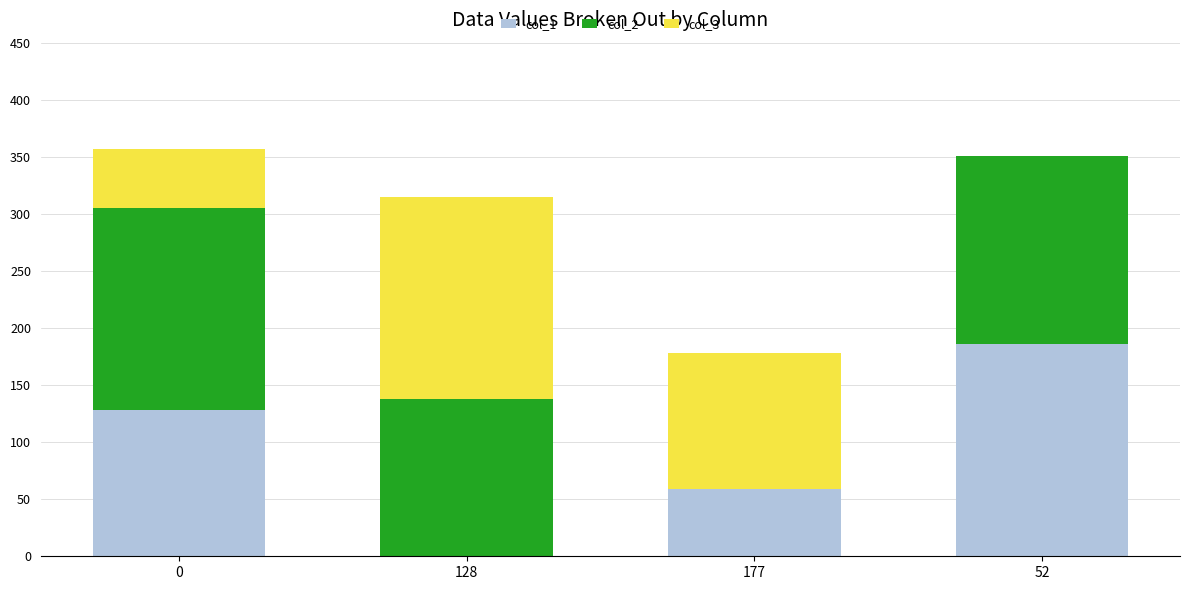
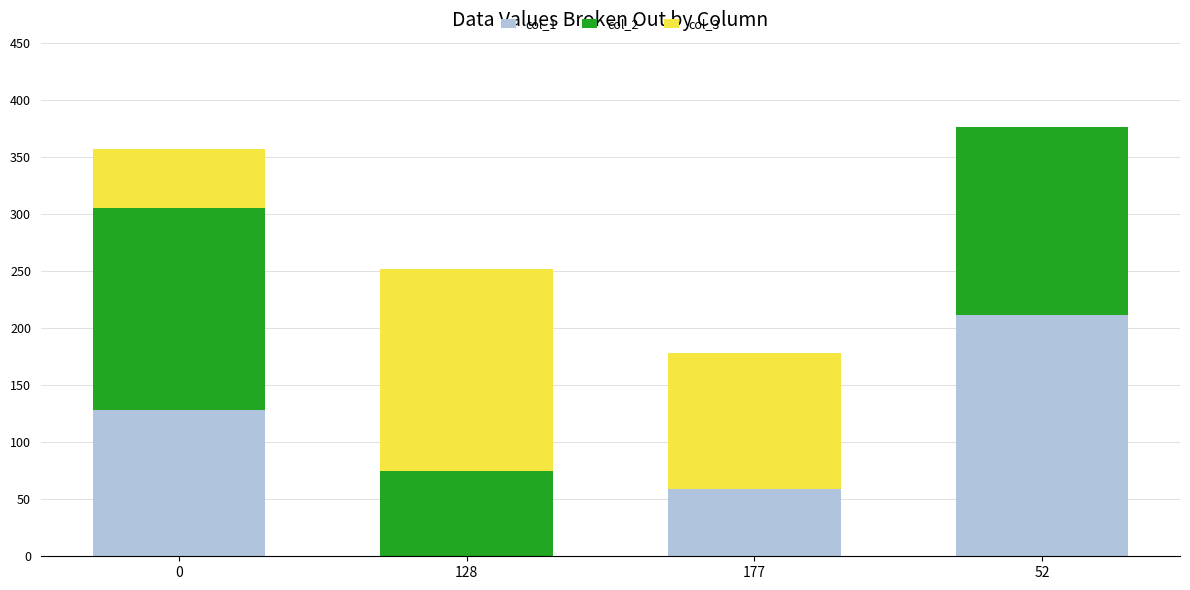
col_2, 128: 138 -> 75
col_1, 52: 186 -> 211
